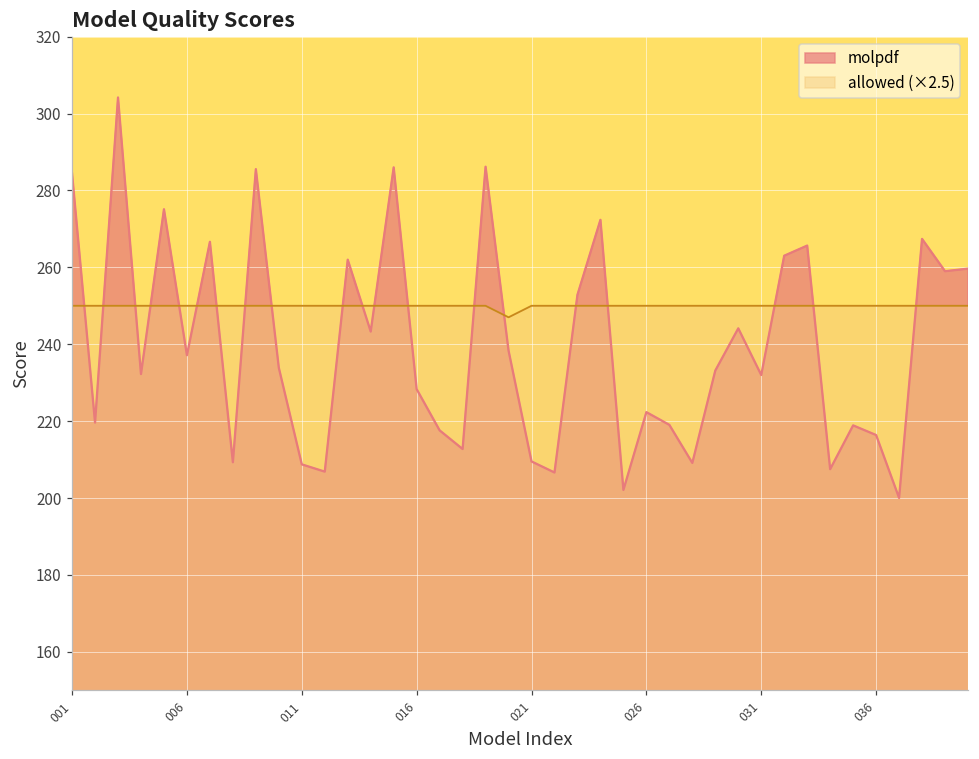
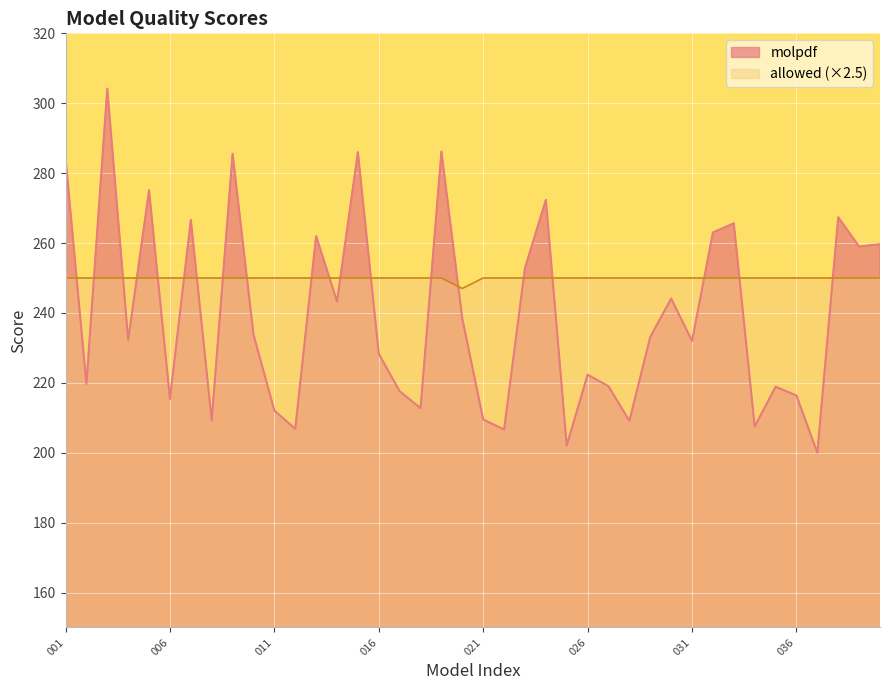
molpdf, 006: 237 -> 215
molpdf, 011: 209 -> 212
